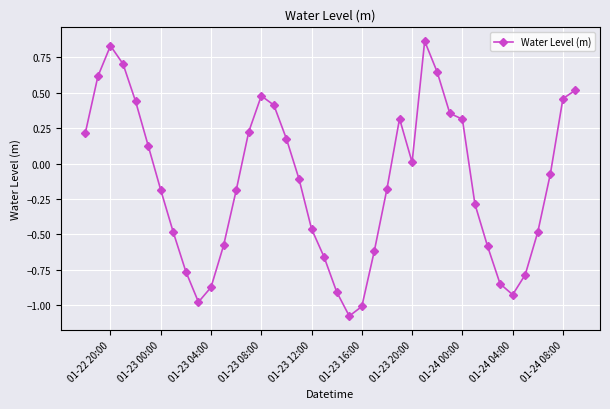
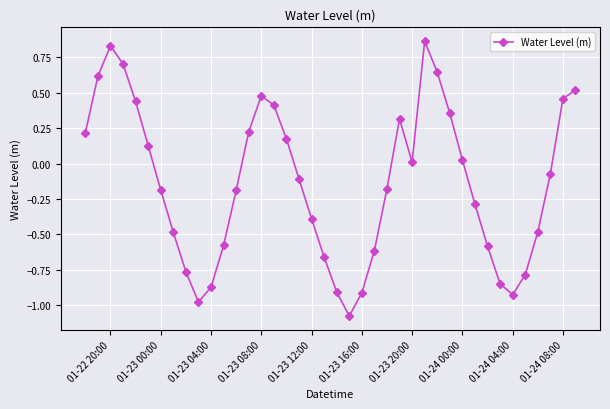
01-23 12:00: -0.46 -> -0.39
01-23 16:00: -1.01 -> -0.91
01-24 00:00: 0.31 -> 0.03
